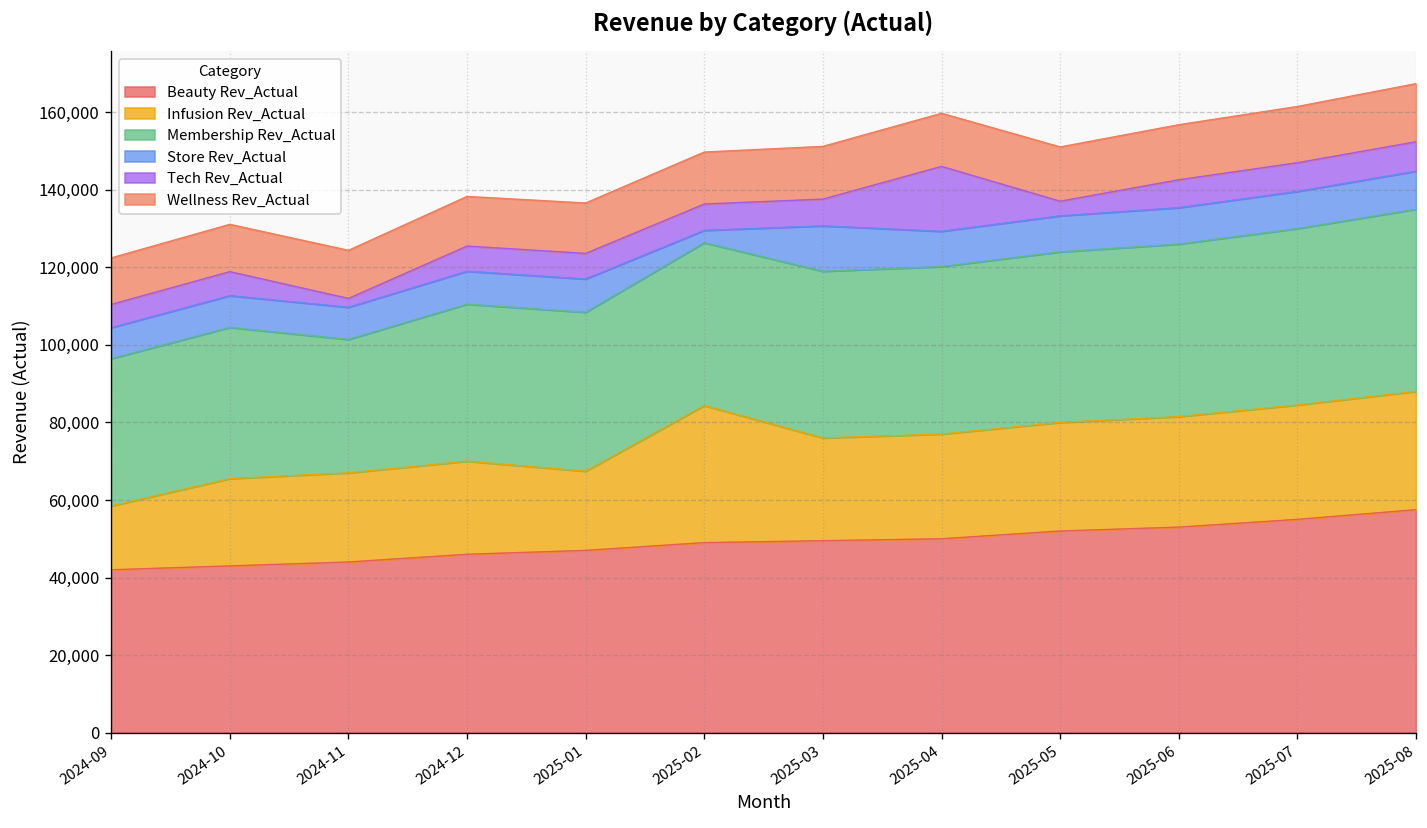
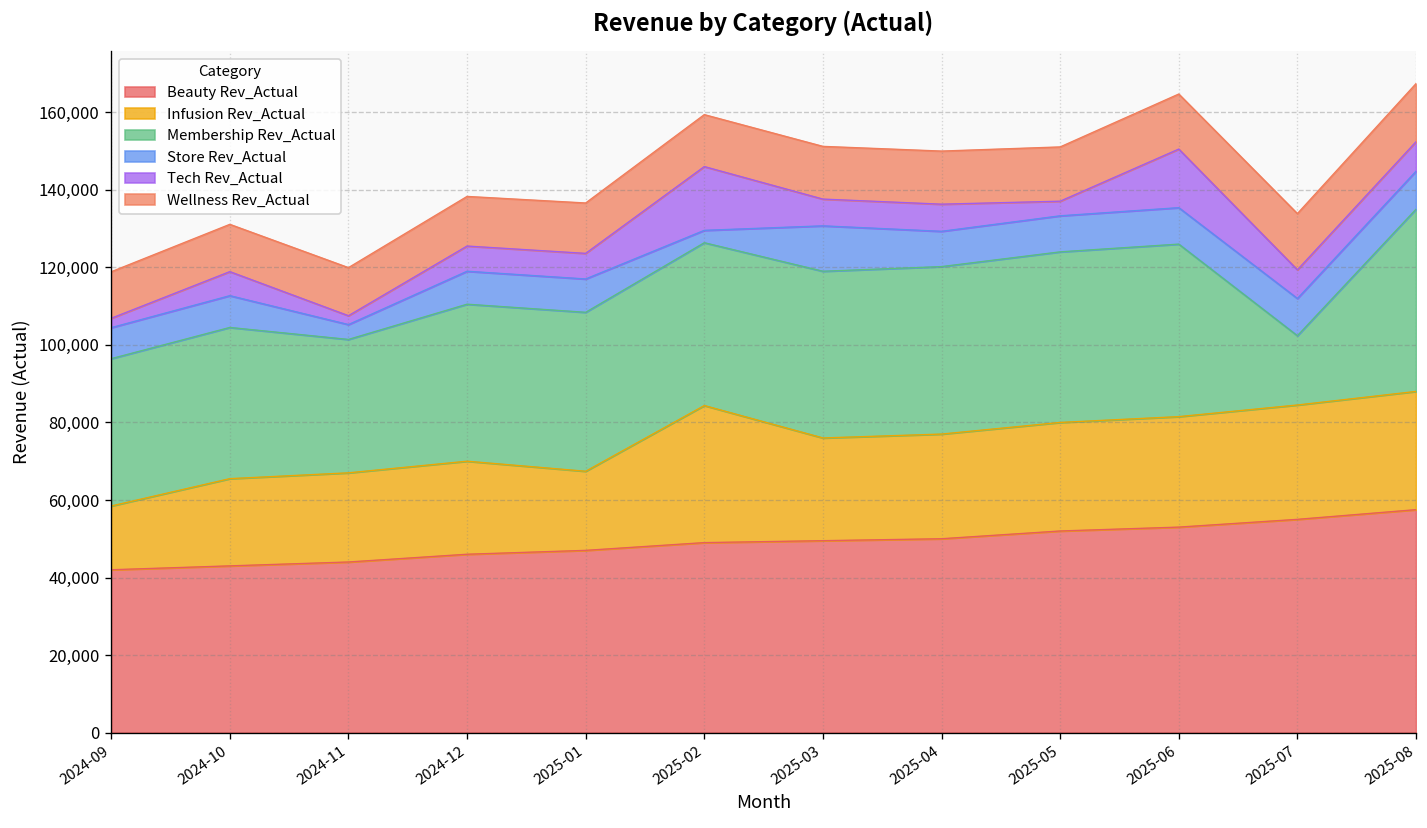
Tech Rev_Actual, 2024-09: 6,000 -> 2,000
Store Rev_Actual, 2024-11: 8,000 -> 4,000
Tech Rev_Actual, 2025-02: 7,000 -> 16,000
Tech Rev_Actual, 2025-04: 17,000 -> 7,000
Tech Rev_Actual, 2025-06: 7,000 -> 15,000
Membership Rev_Actual, 2025-07: 46,000 -> 18,000
